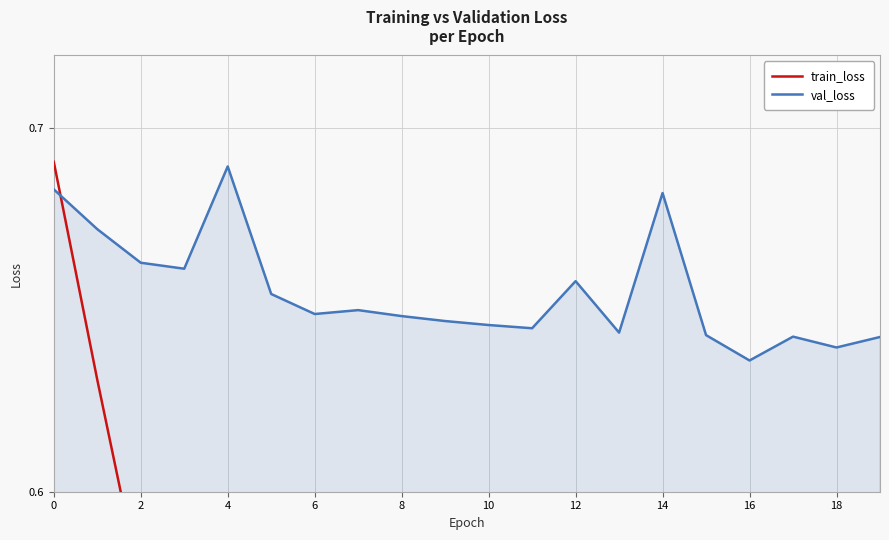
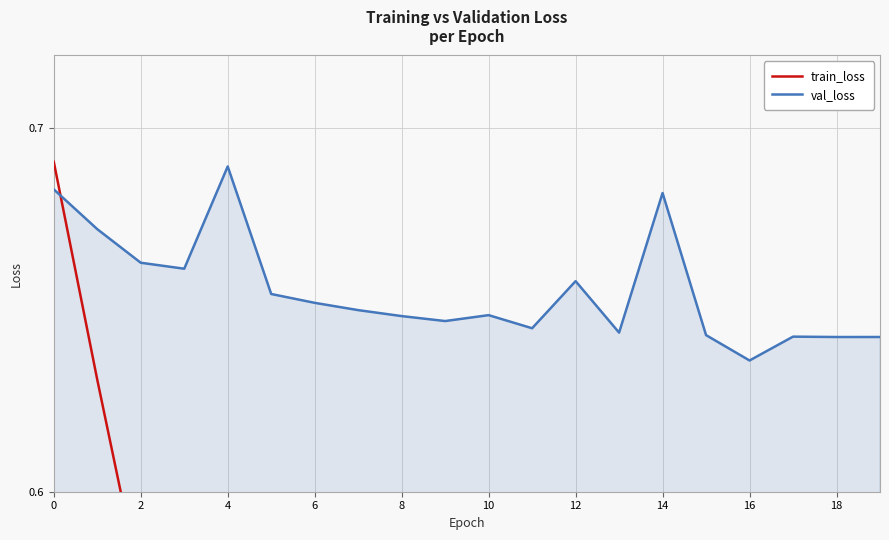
val_loss, 6: 0.649 -> 0.652
val_loss, 10: 0.646 -> 0.649
val_loss, 18: 0.640 -> 0.643
